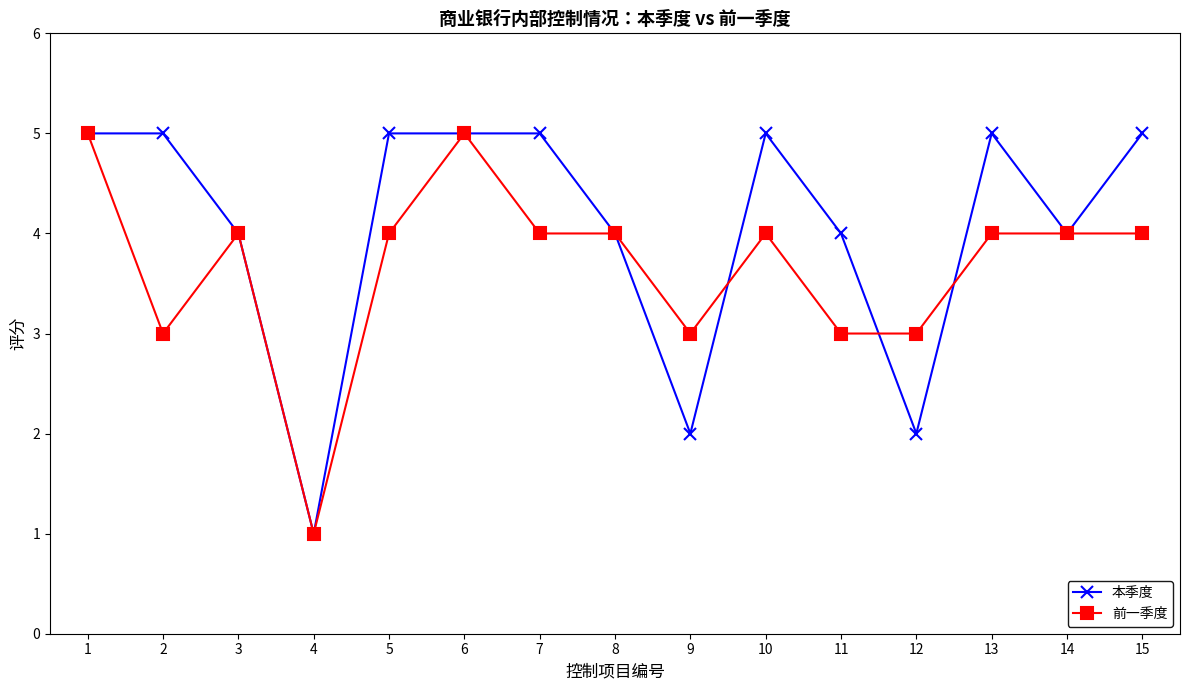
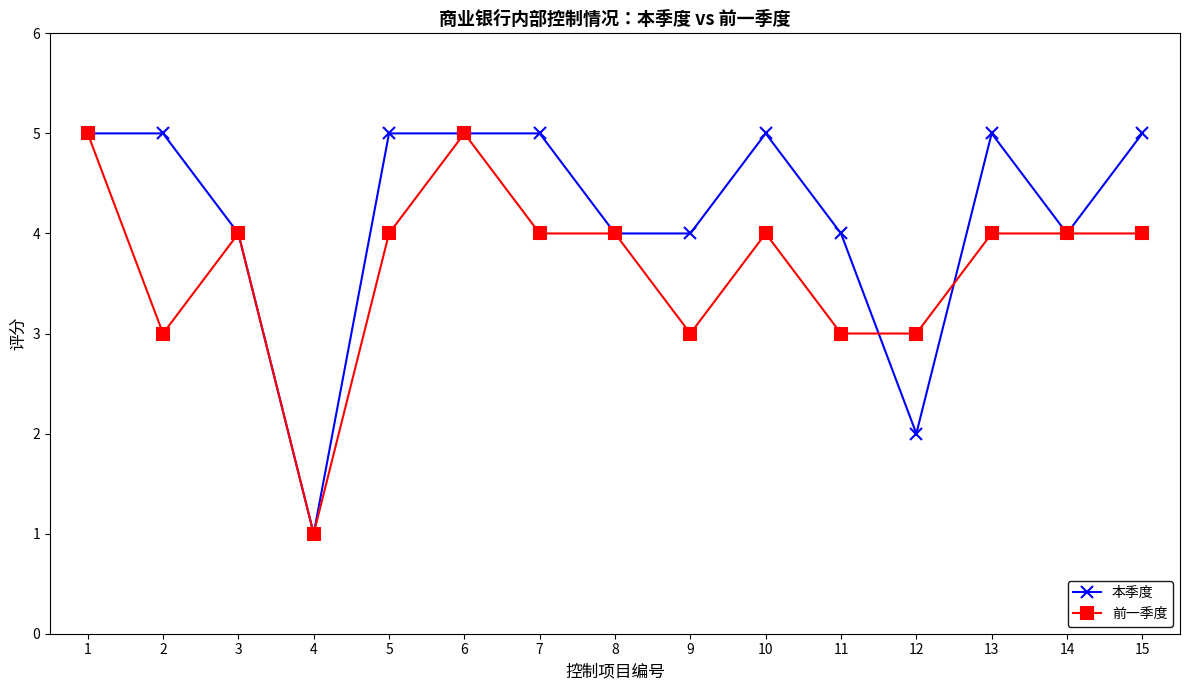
本季度, 9: 2 -> 4
